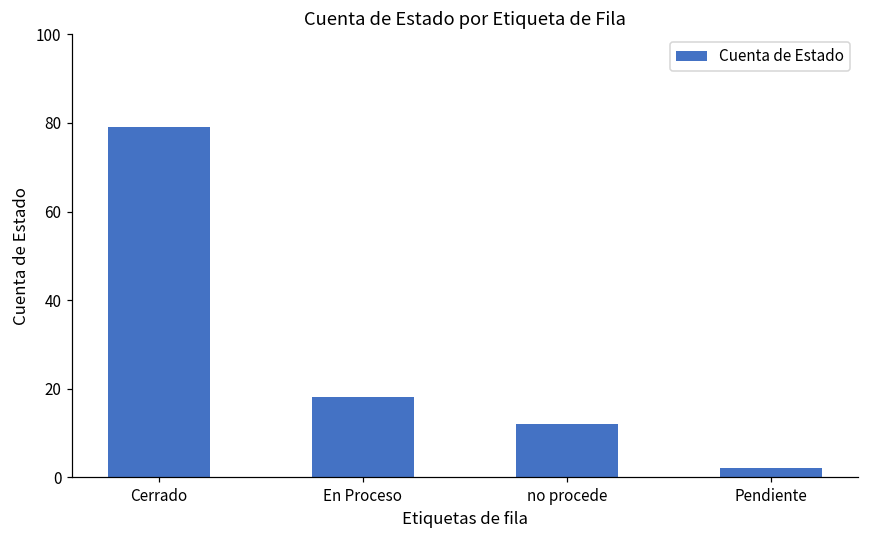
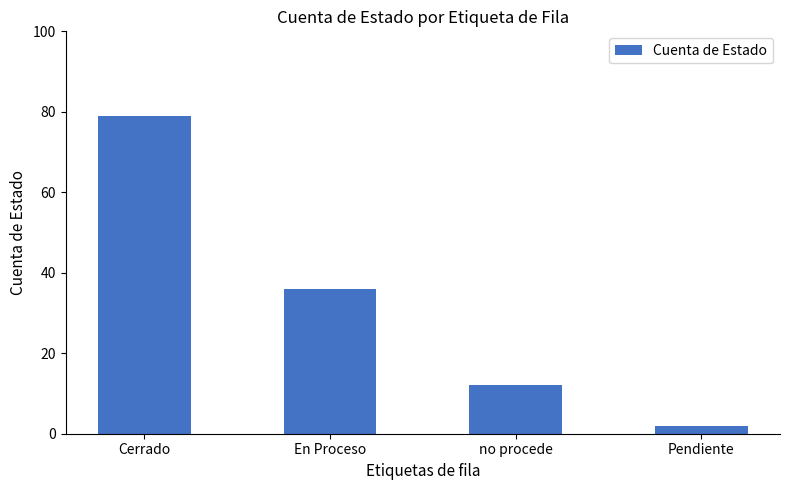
En Proceso: 18 -> 36
